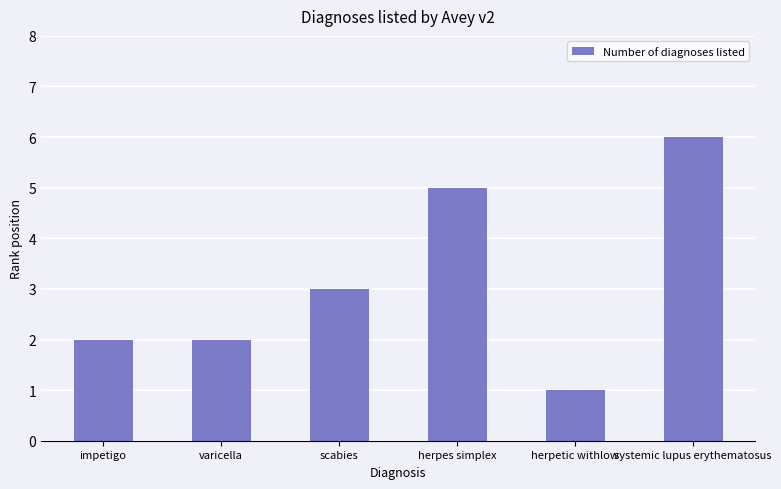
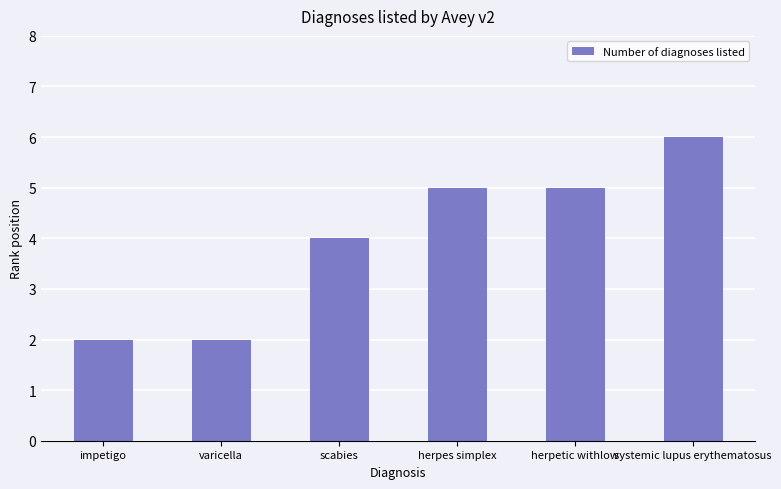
scabies: 3 -> 4
herpetic withlow: 1 -> 5
